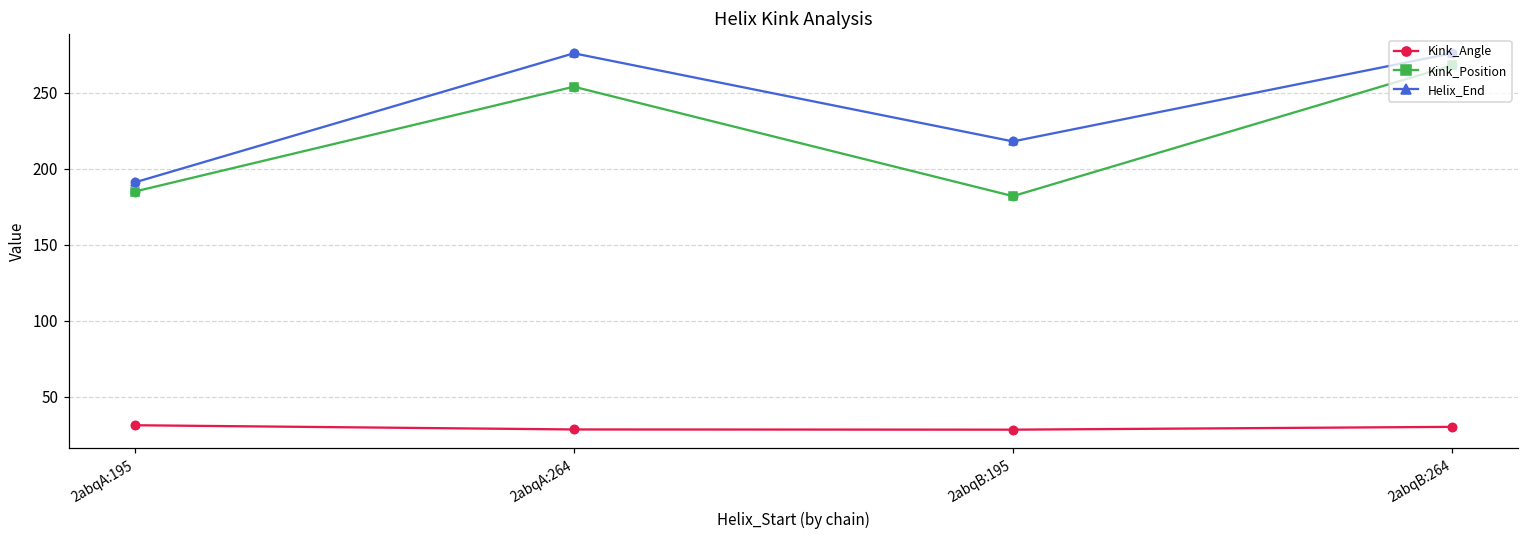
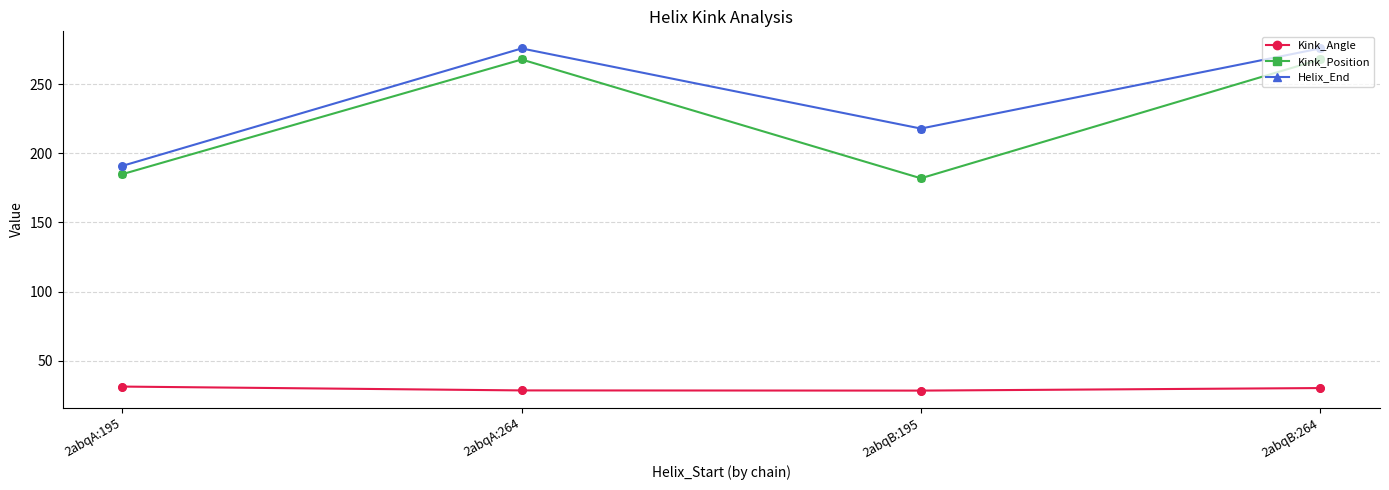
Kink_Position, 2abqA:264: 254 -> 268
